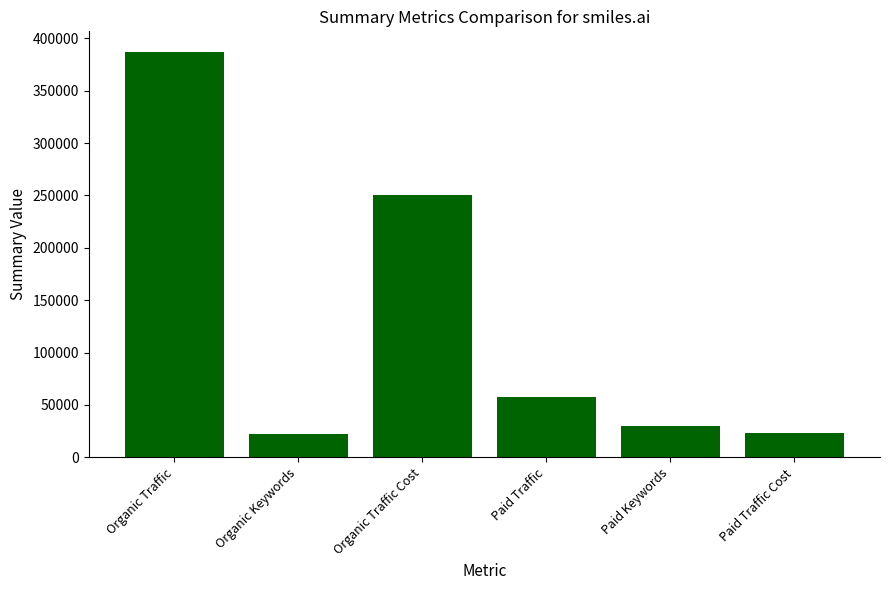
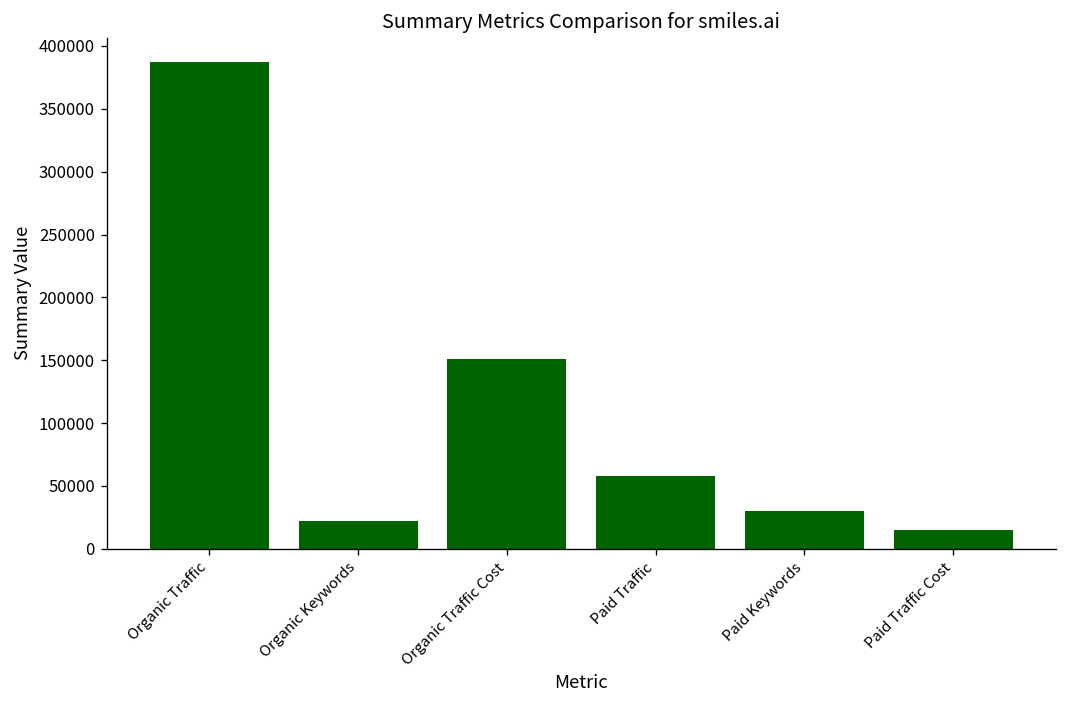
Organic Traffic Cost: 251000 -> 151000
Paid Traffic Cost: 24000 -> 15000
